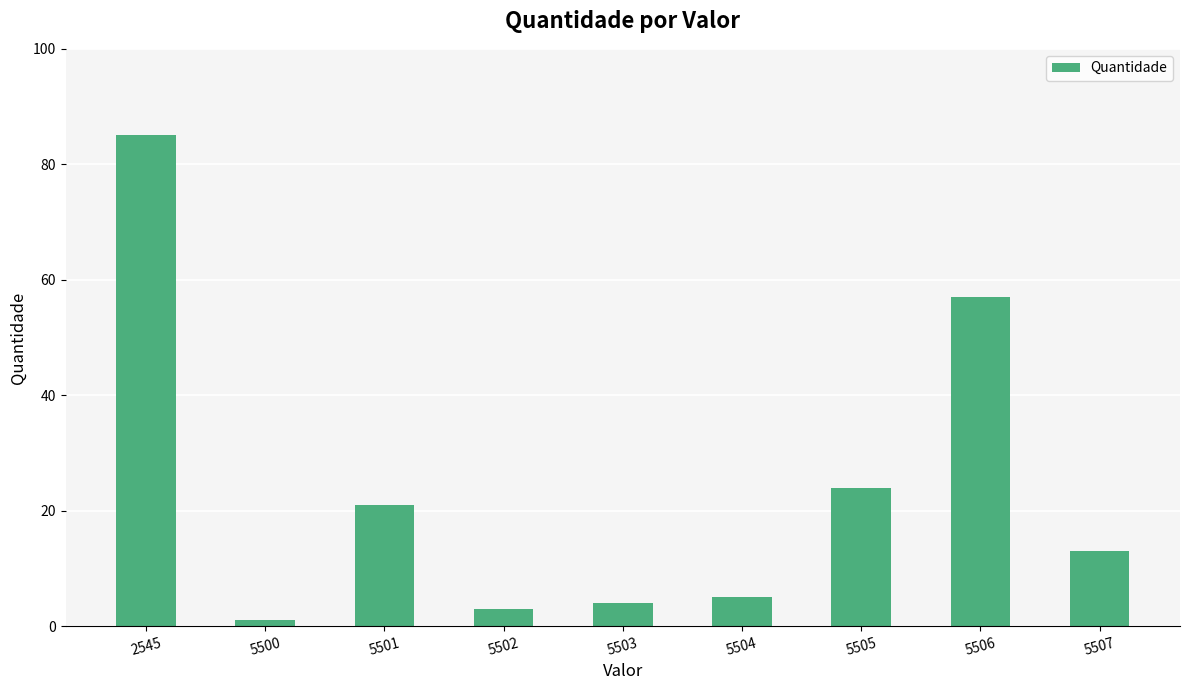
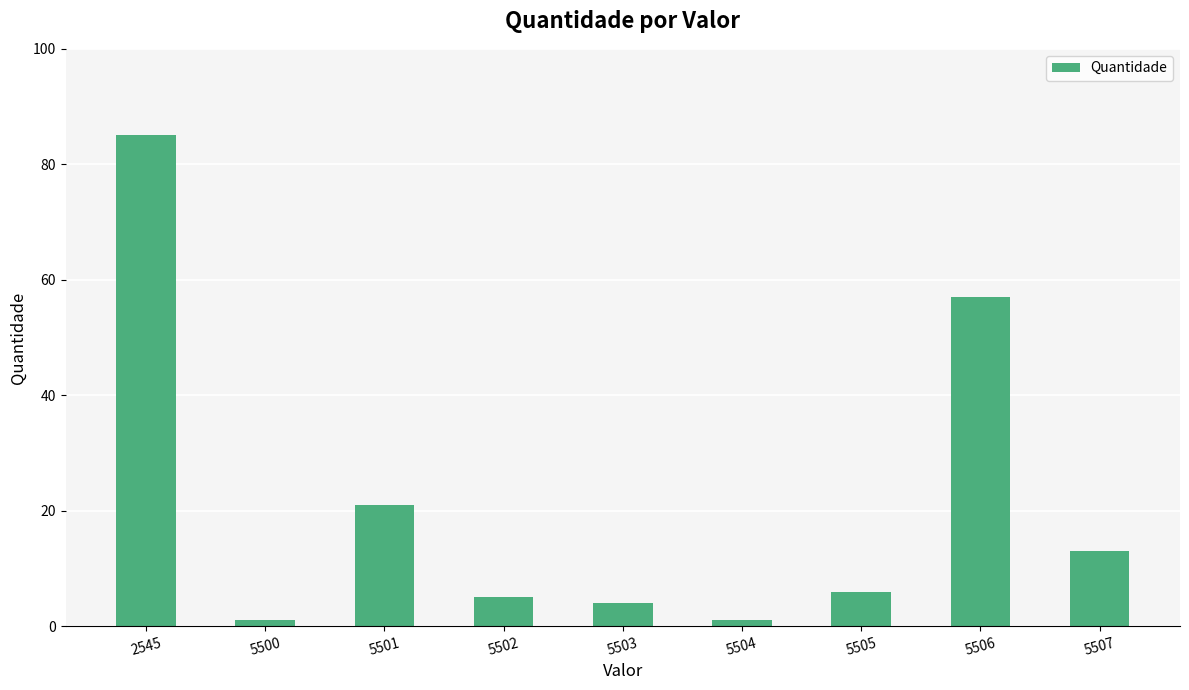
5502: 3 -> 5
5504: 5 -> 1
5505: 24 -> 6
